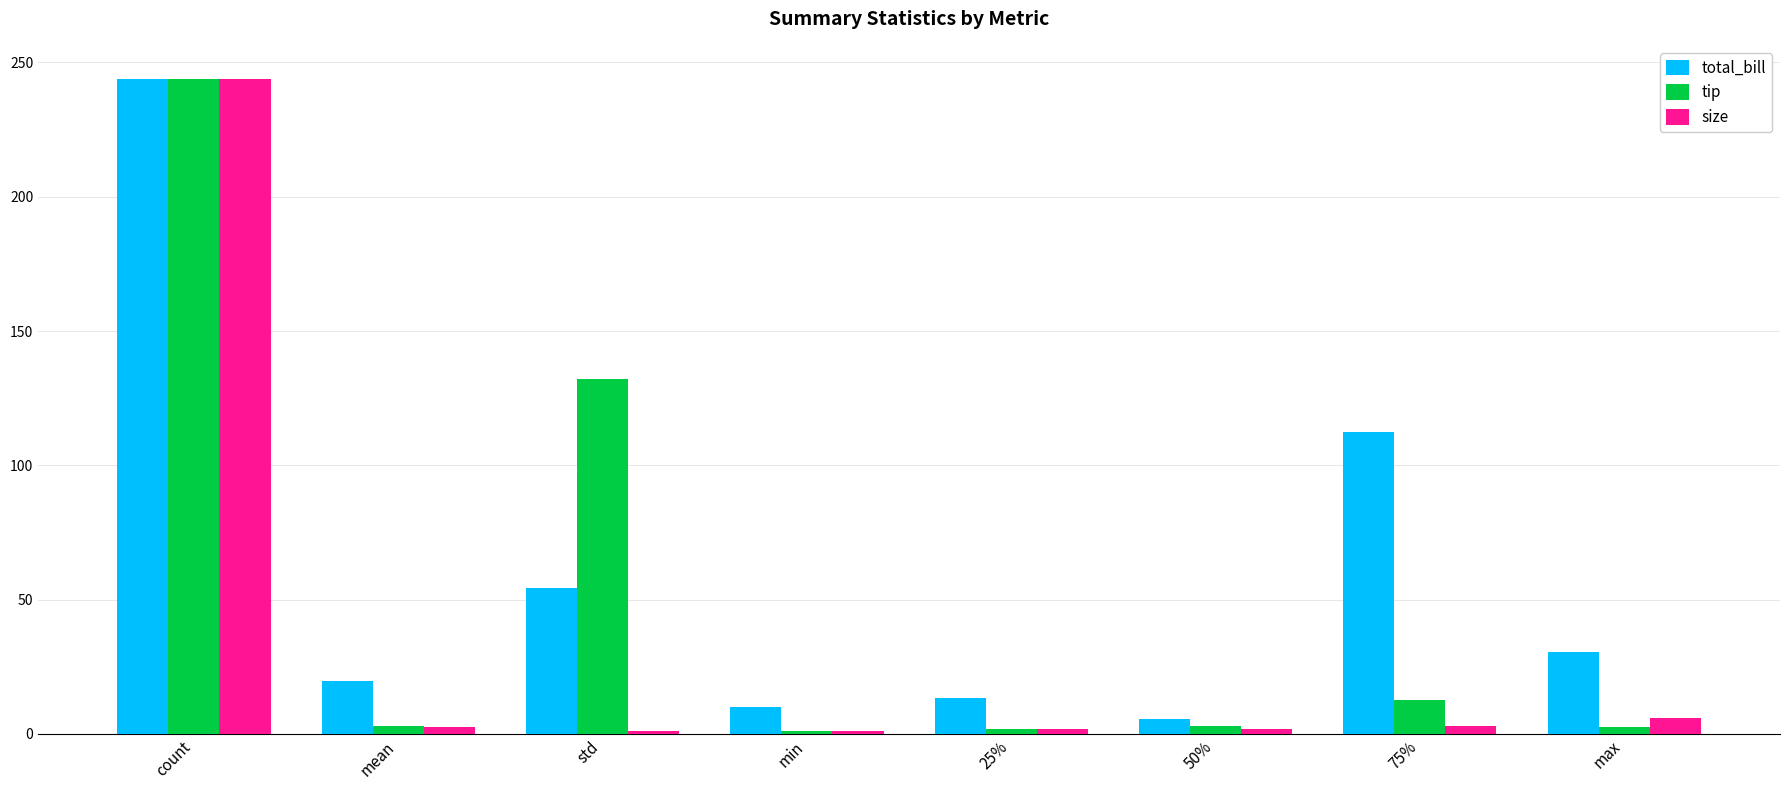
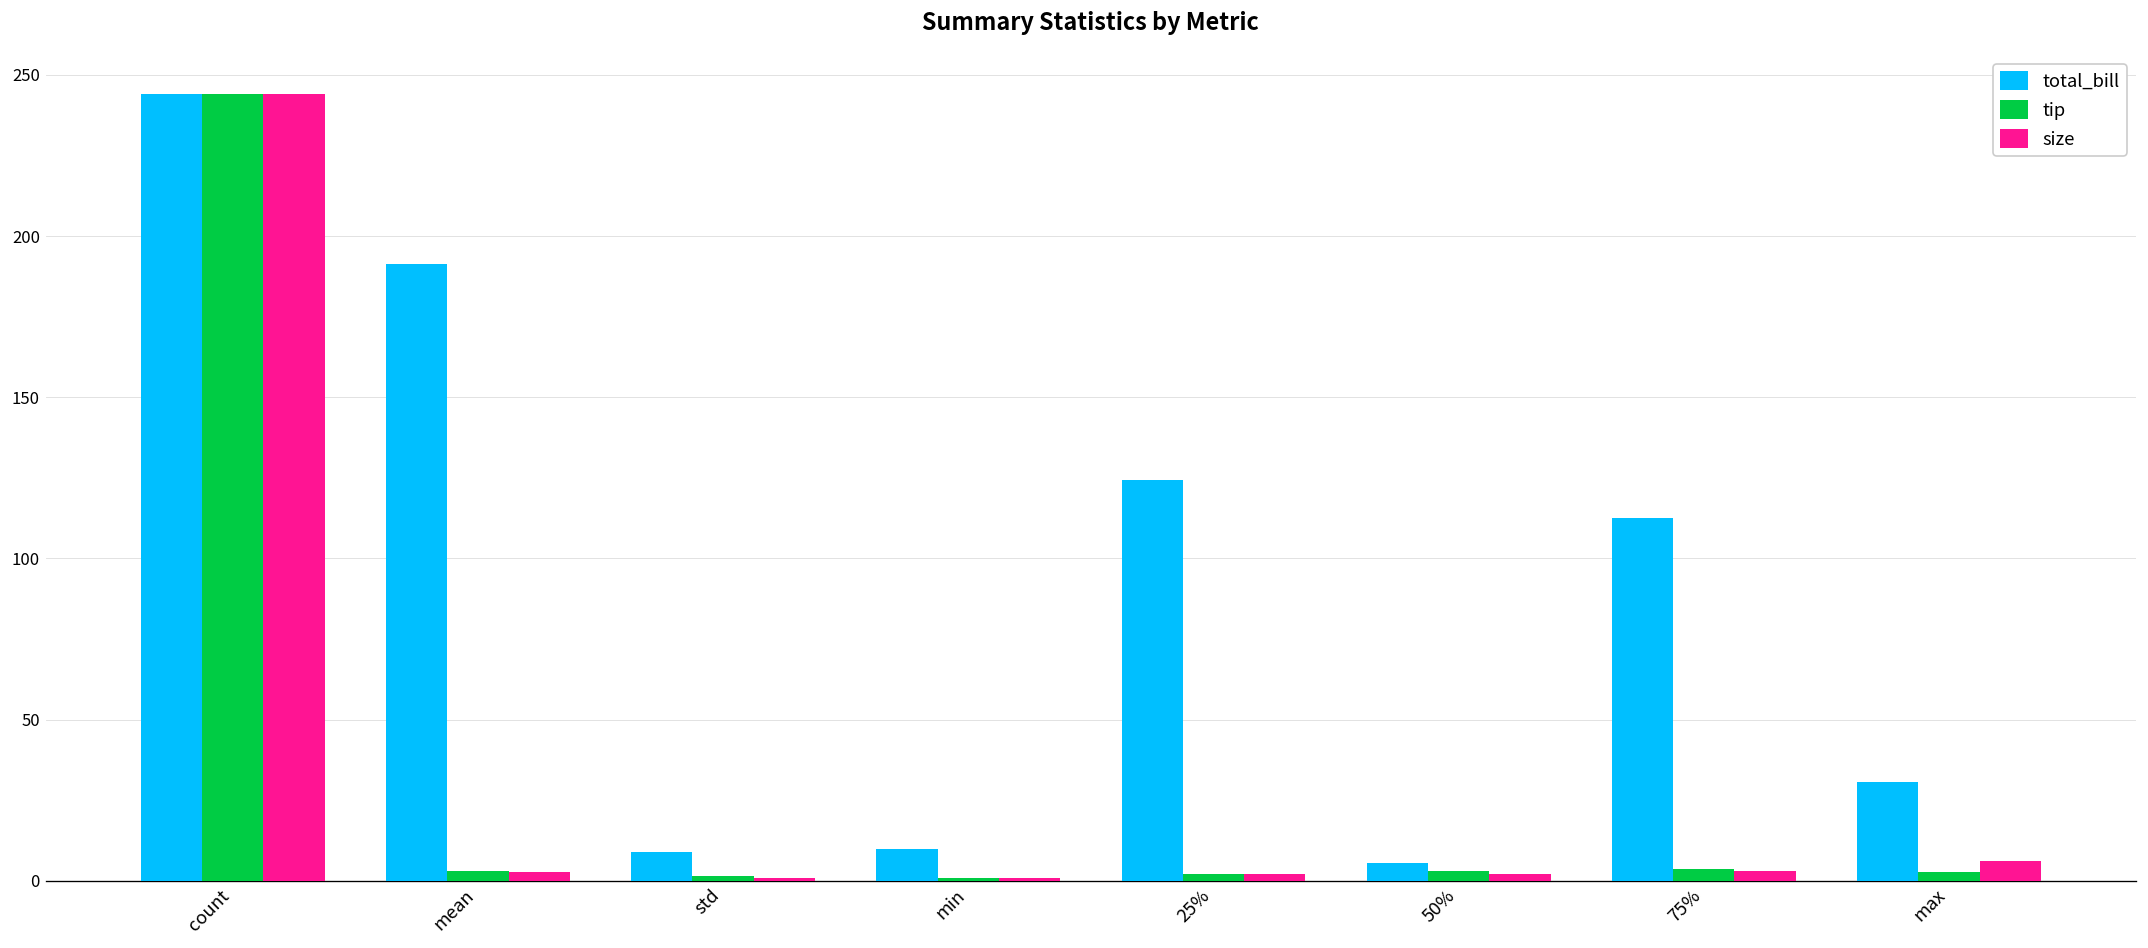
total_bill, mean: 20 -> 191
total_bill, std: 54 -> 9
tip, std: 132 -> 1
total_bill, 25%: 13 -> 124
tip, 75%: 13 -> 4
